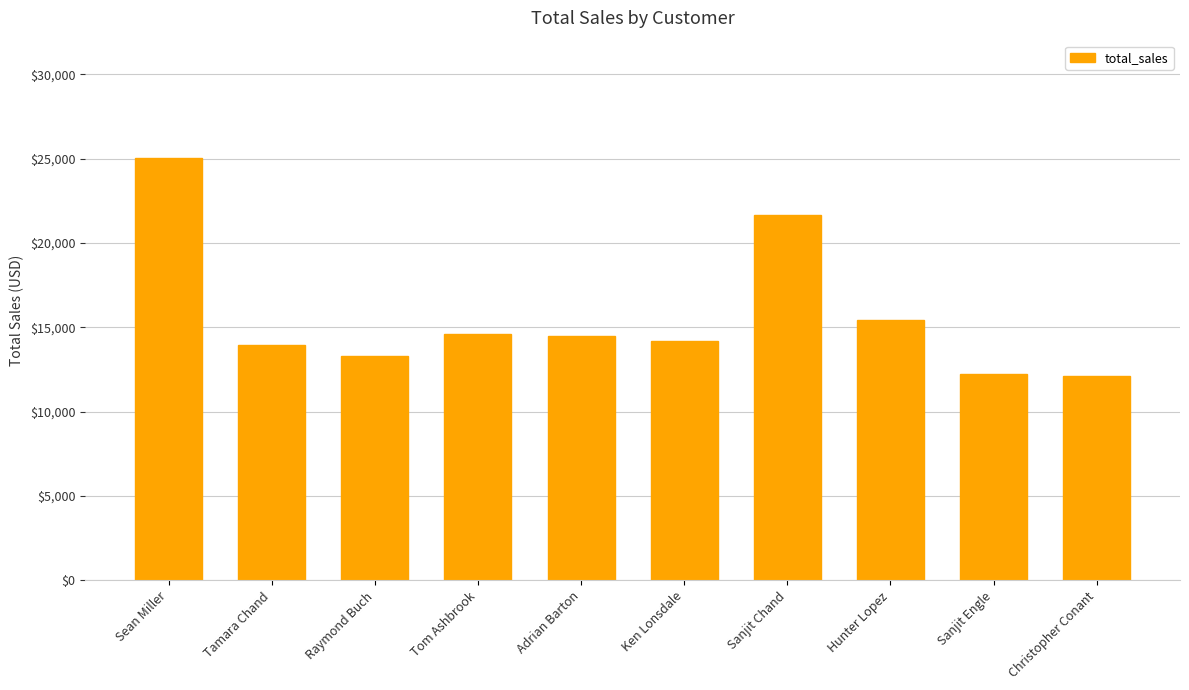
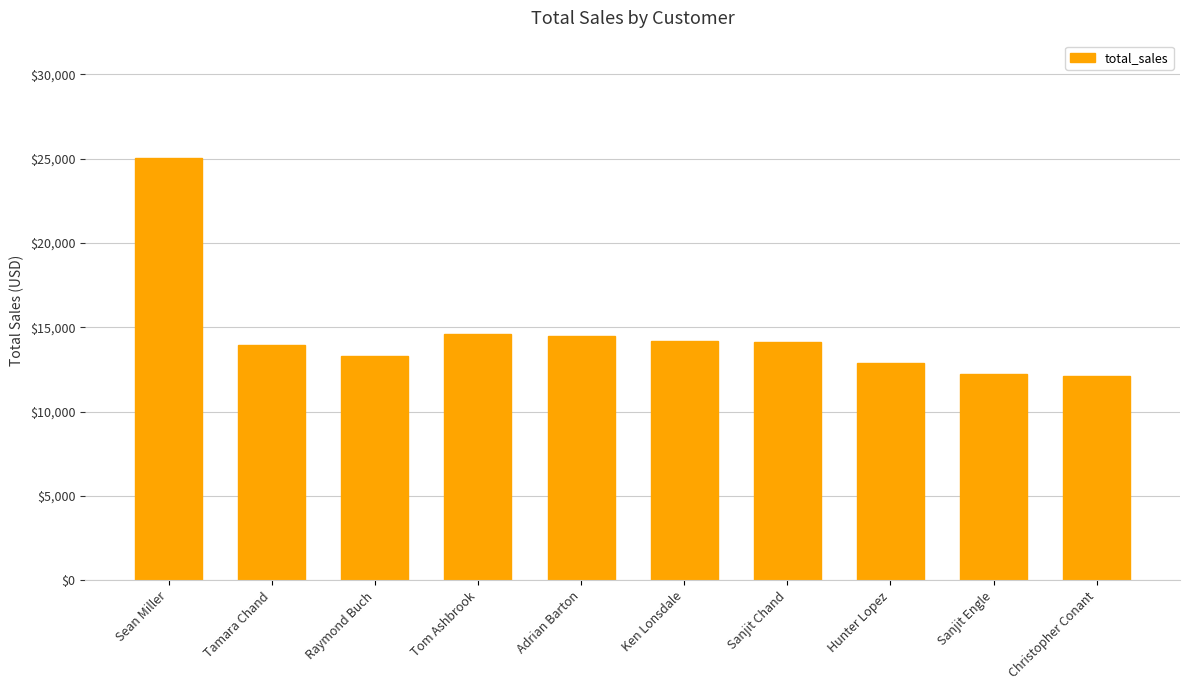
Sanjit Chand: $21,700 -> $14,100
Hunter Lopez: $15,400 -> $12,900
